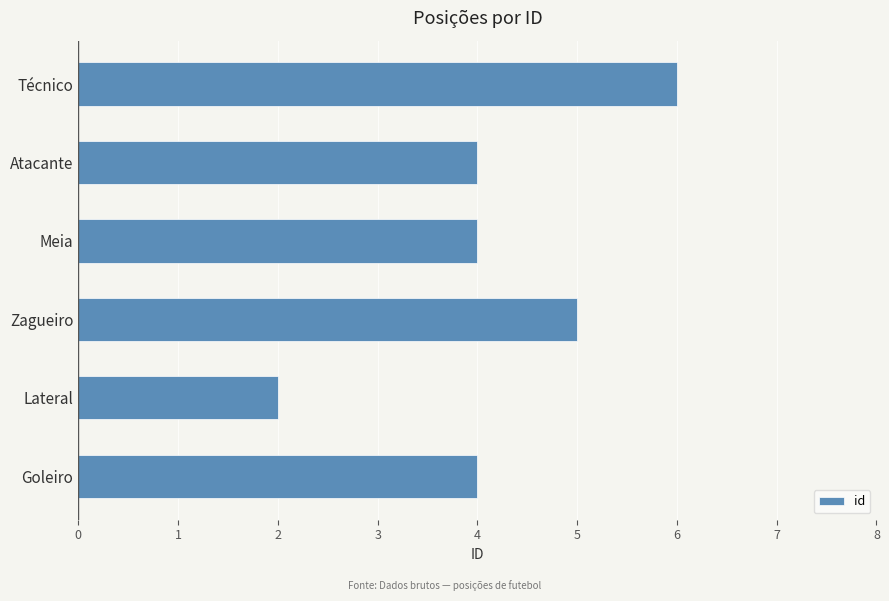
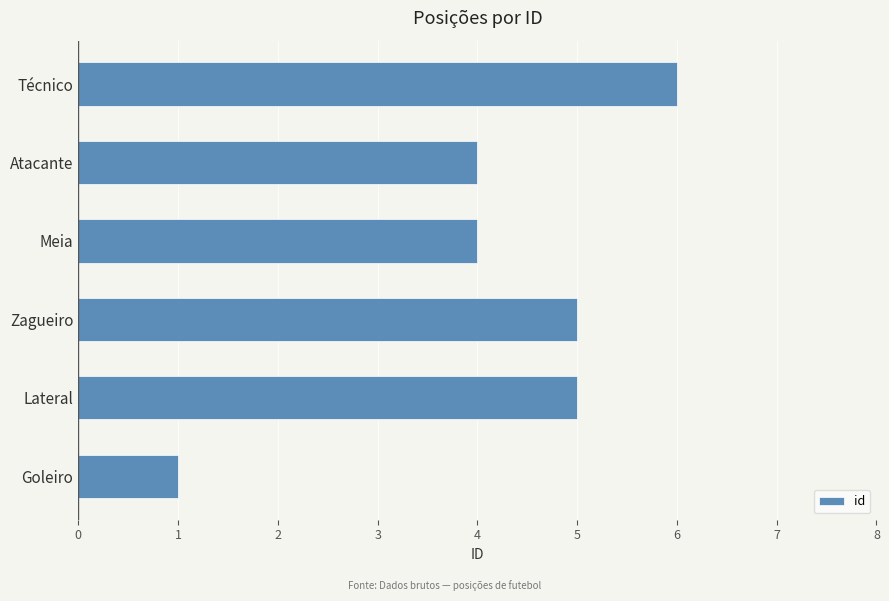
Lateral: 2 -> 5
Goleiro: 4 -> 1
